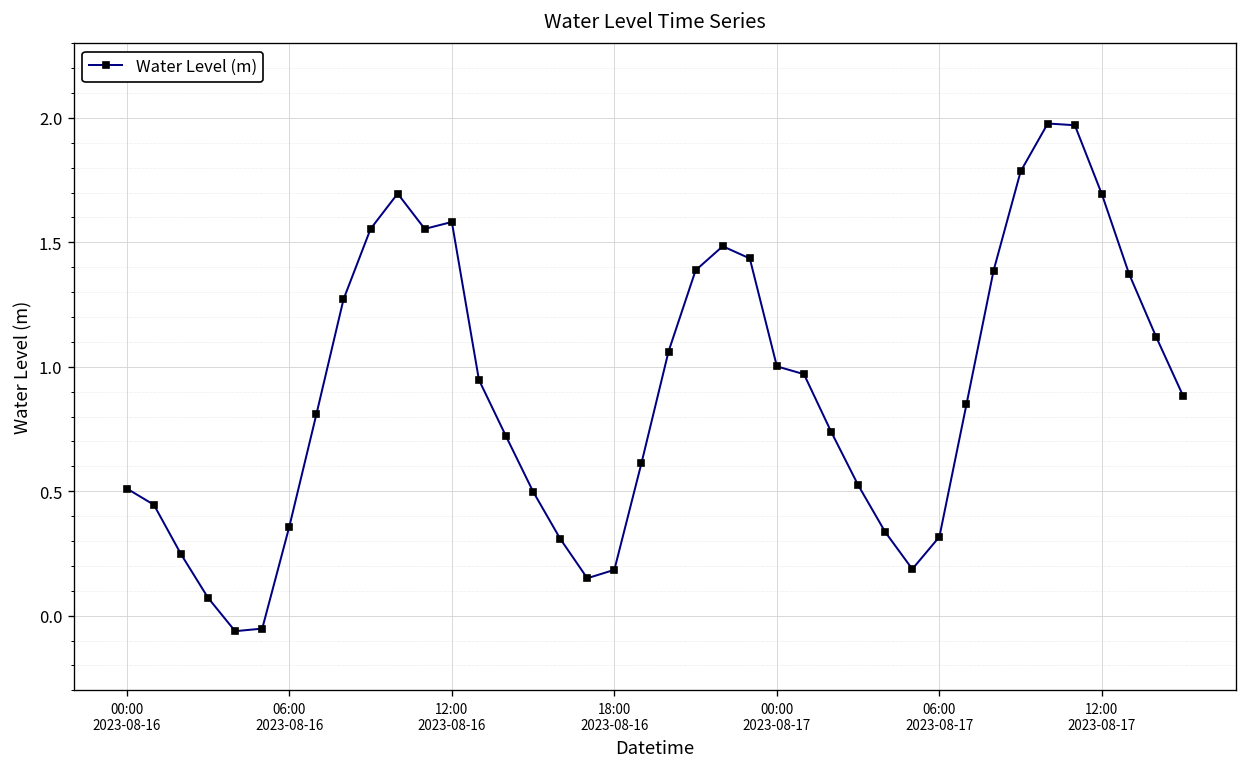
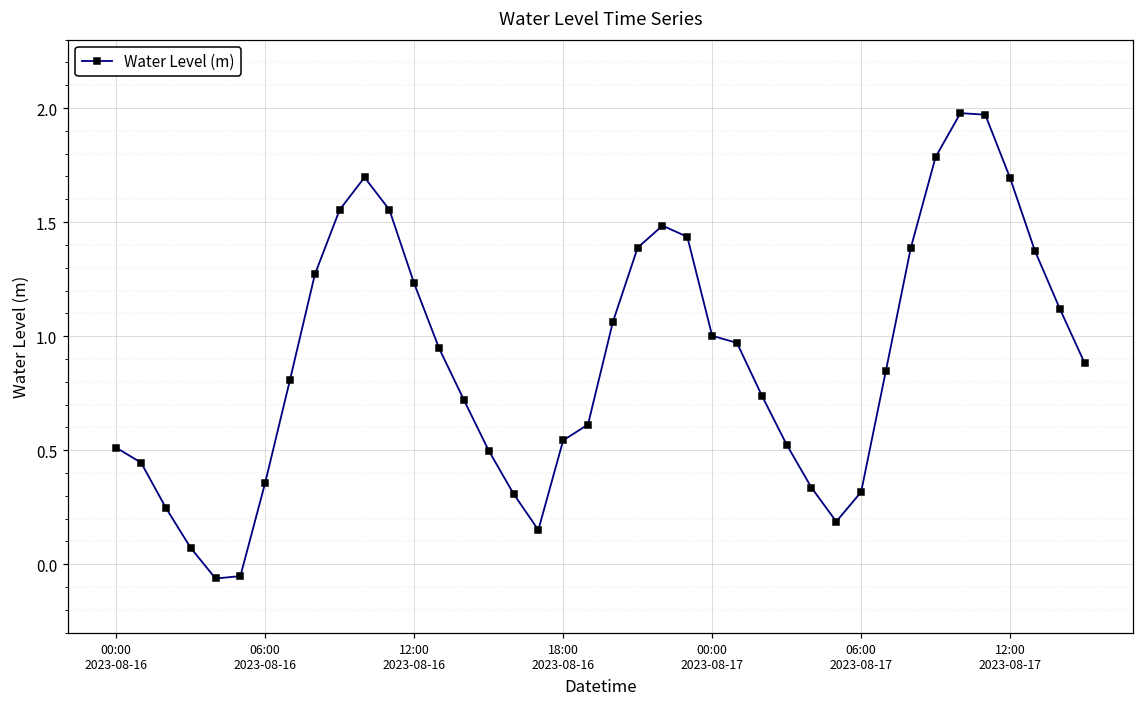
12:00 2023-08-16: 1.58 -> 1.23
18:00 2023-08-16: 0.18 -> 0.54
